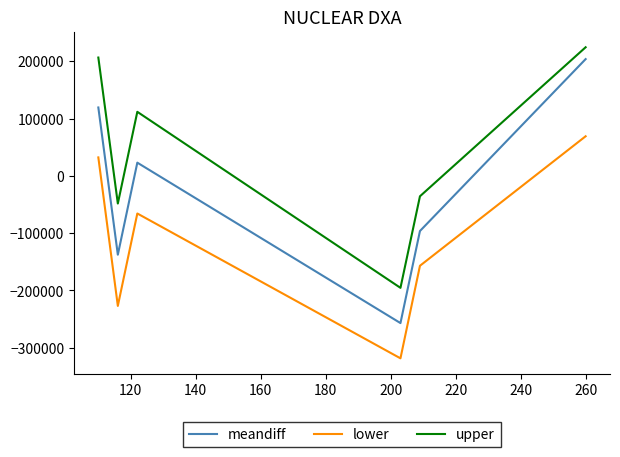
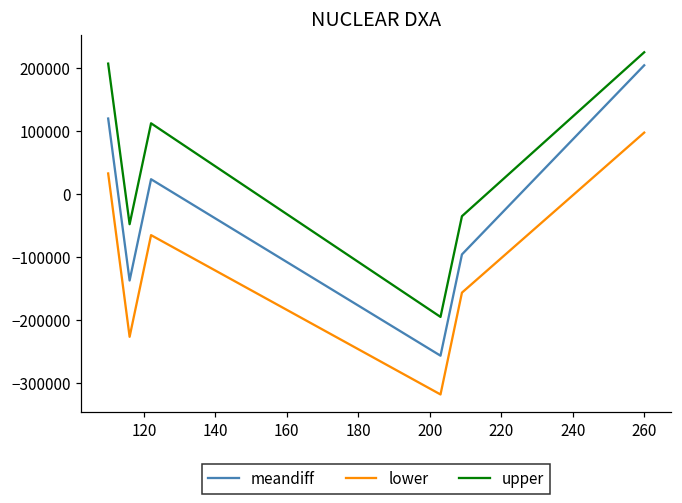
lower, 260: 70000 -> 100000
